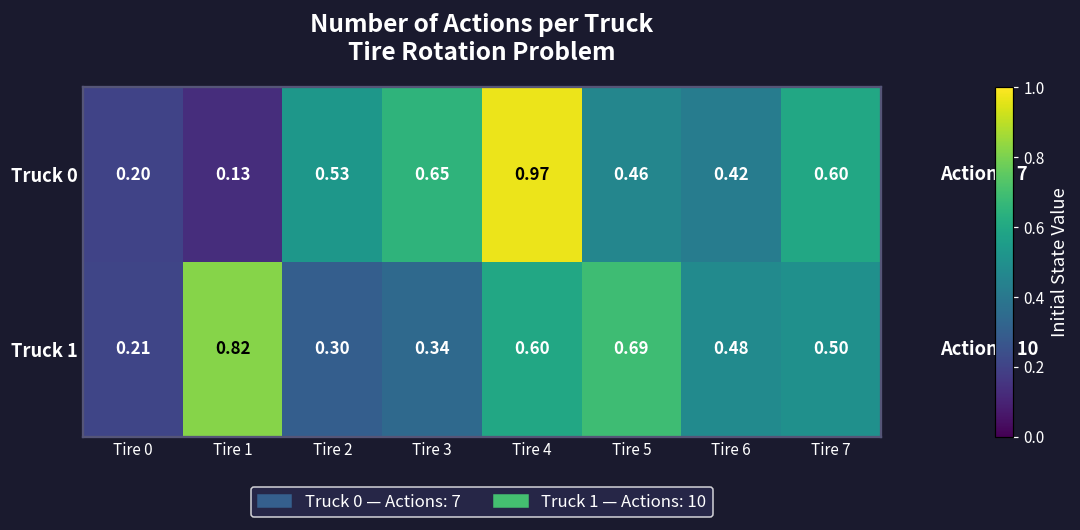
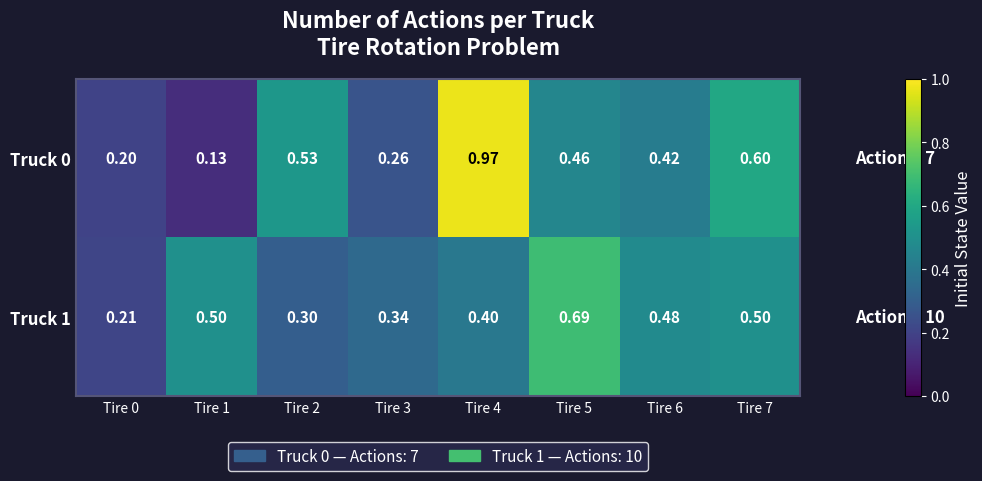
Truck 0, Tire 3: 0.65 -> 0.26
Truck 1, Tire 1: 0.82 -> 0.50
Truck 1, Tire 4: 0.60 -> 0.40
